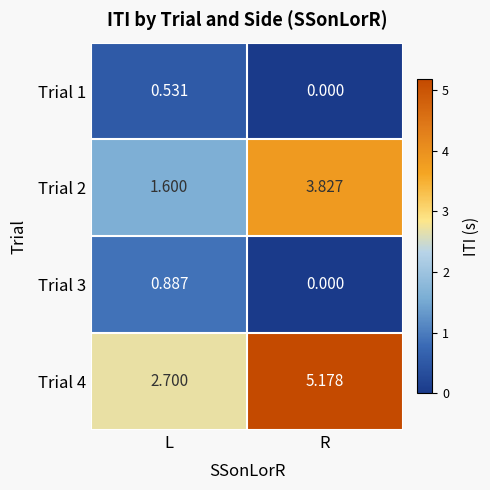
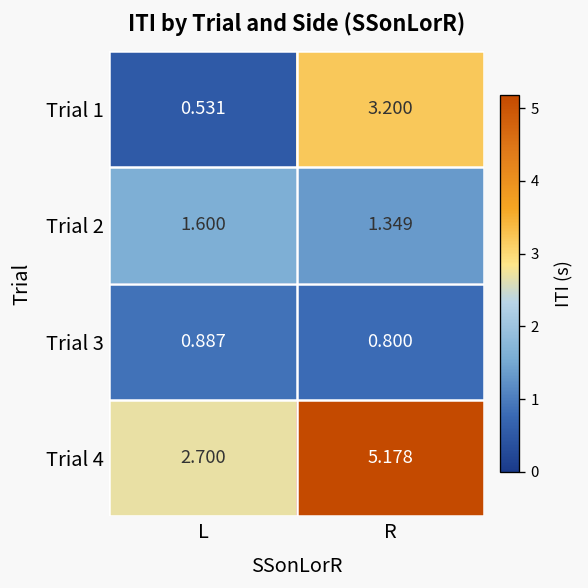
Trial 1, R: 0.000 -> 3.200
Trial 2, R: 3.827 -> 1.349
Trial 3, R: 0.000 -> 0.800
